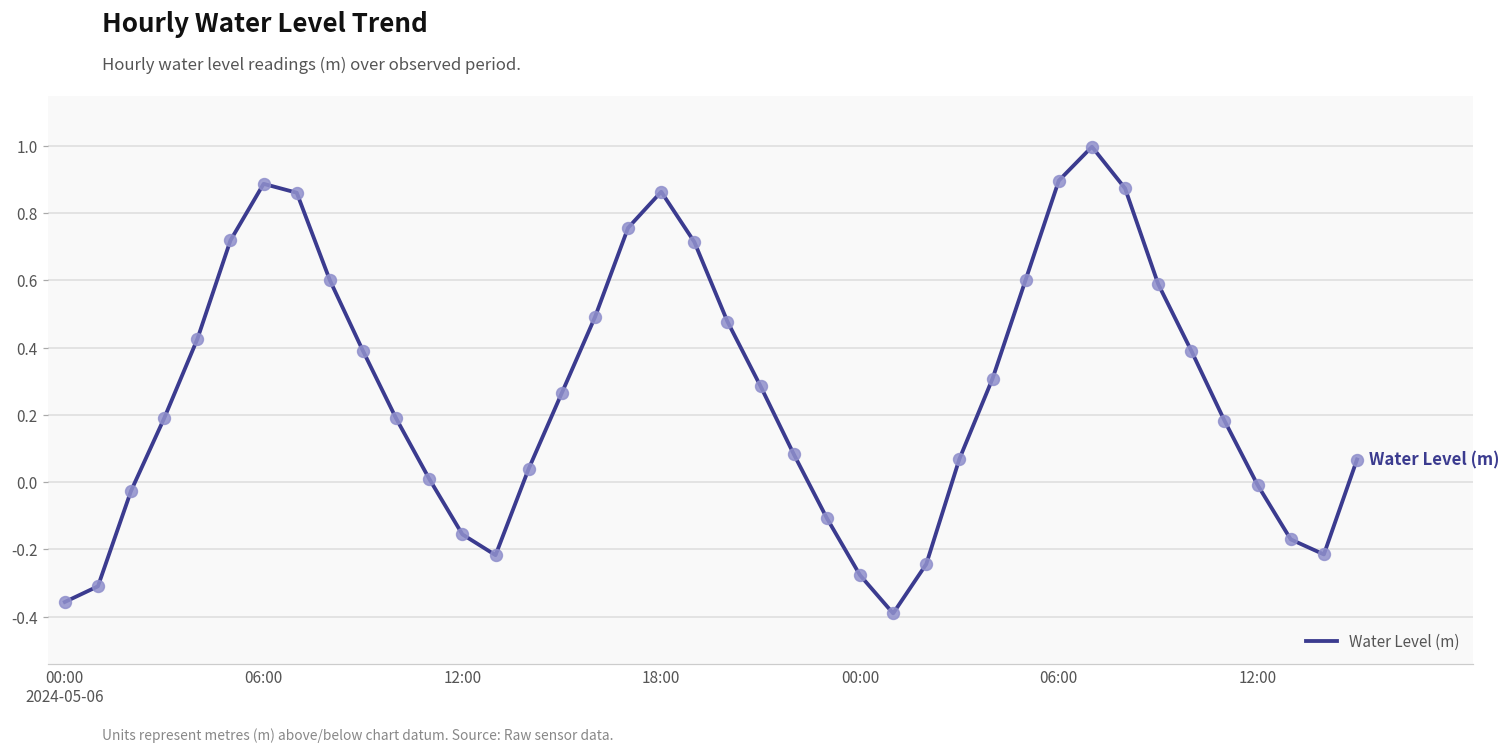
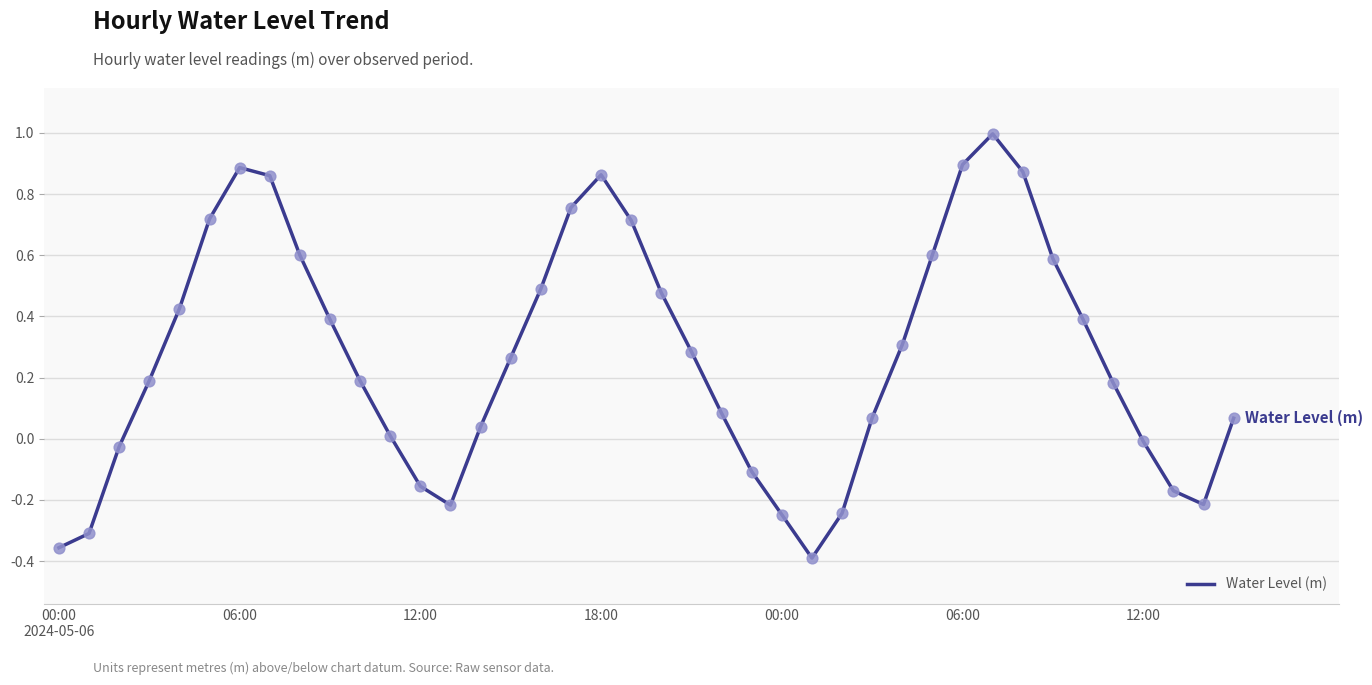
00:00: -0.28 -> -0.25
